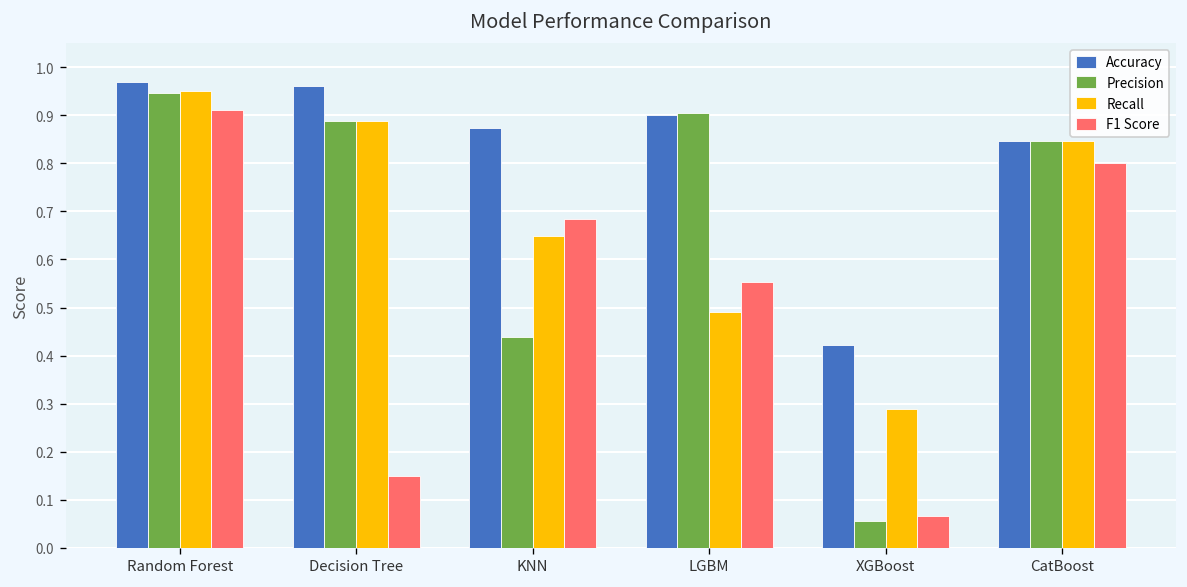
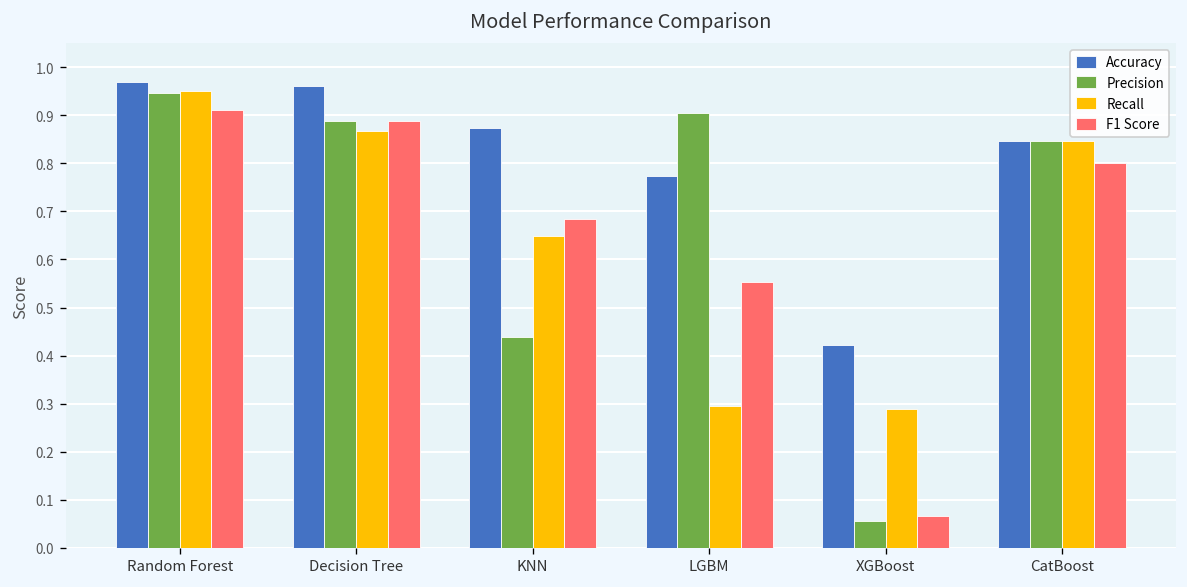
Recall, Decision Tree: 0.89 -> 0.87
F1 Score, Decision Tree: 0.15 -> 0.89
Accuracy, LGBM: 0.90 -> 0.77
Recall, LGBM: 0.49 -> 0.30
